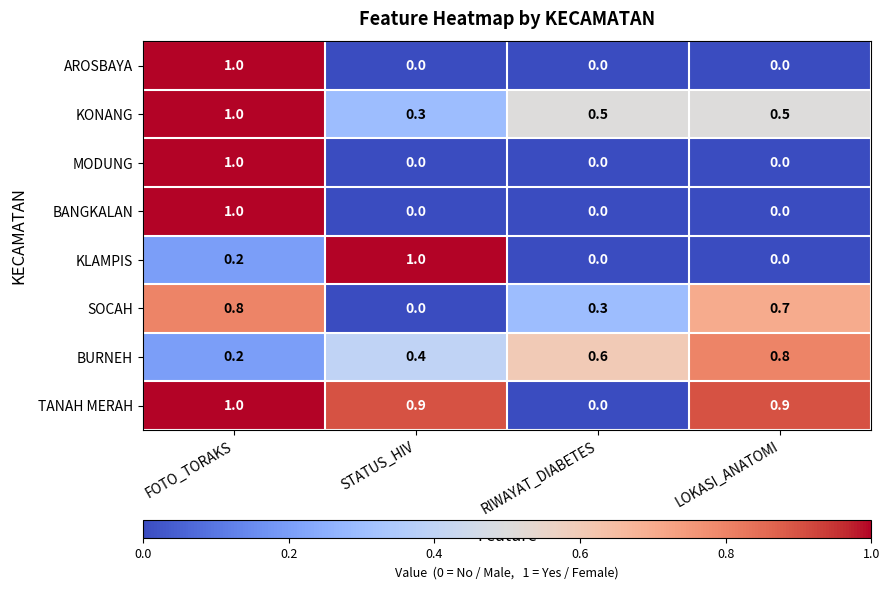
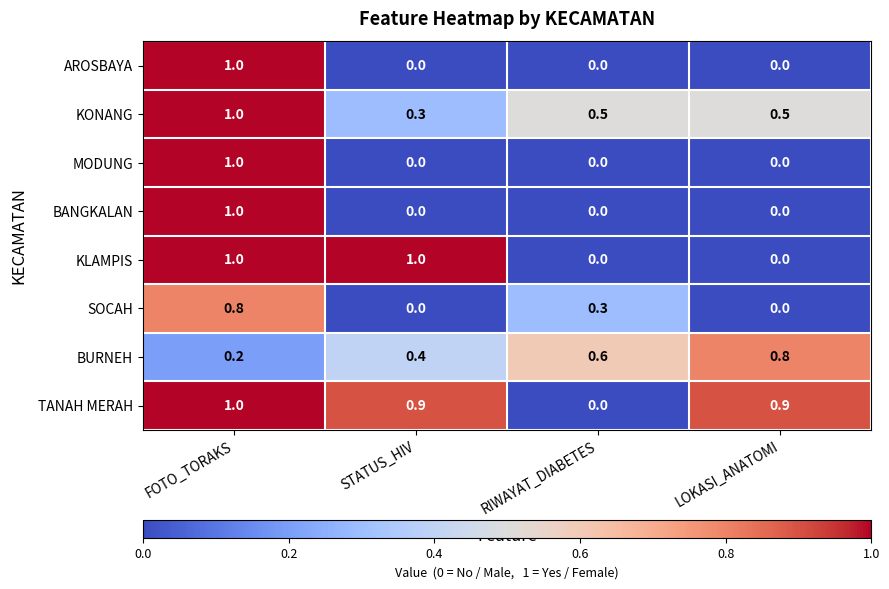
KLAMPIS, FOTO_TORAKS: 0.2 -> 1.0
SOCAH, LOKASI_ANATOMI: 0.7 -> 0.0
